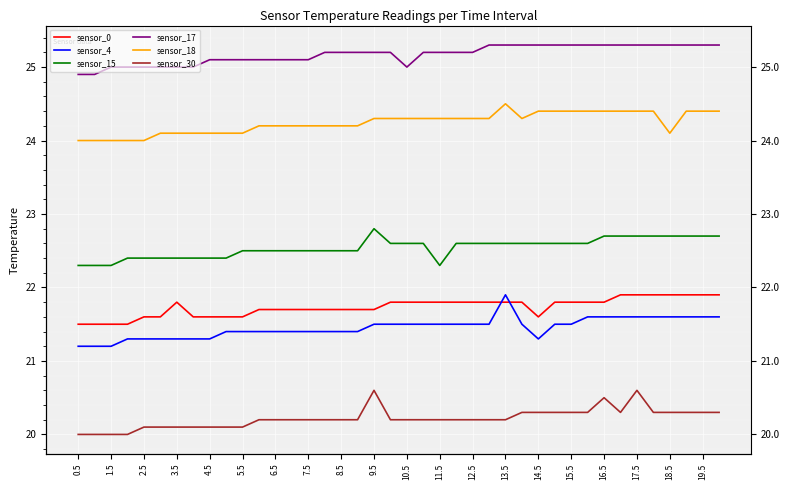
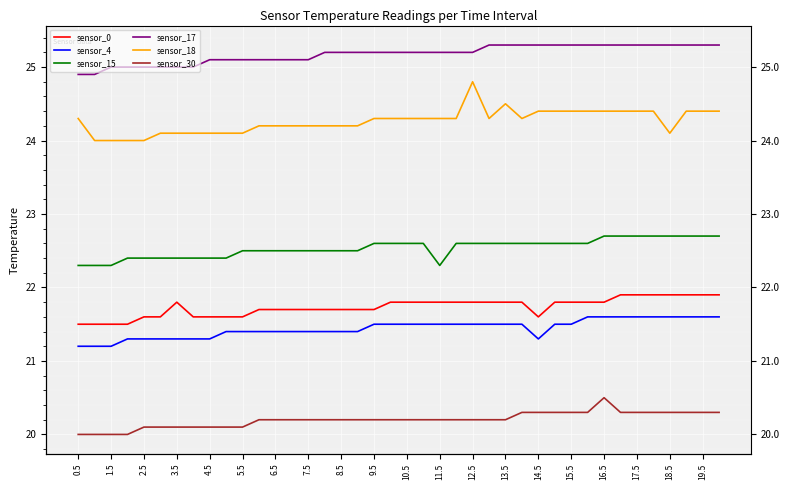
sensor_18, 0.5: 24.0 -> 24.3
sensor_15, 9.5: 22.8 -> 22.6
sensor_30, 9.5: 20.6 -> 20.2
sensor_17, 10.5: 25.0 -> 25.2
sensor_18, 12.5: 24.3 -> 24.8
sensor_4, 13.5: 21.9 -> 21.5
sensor_30, 17.5: 20.6 -> 20.3
